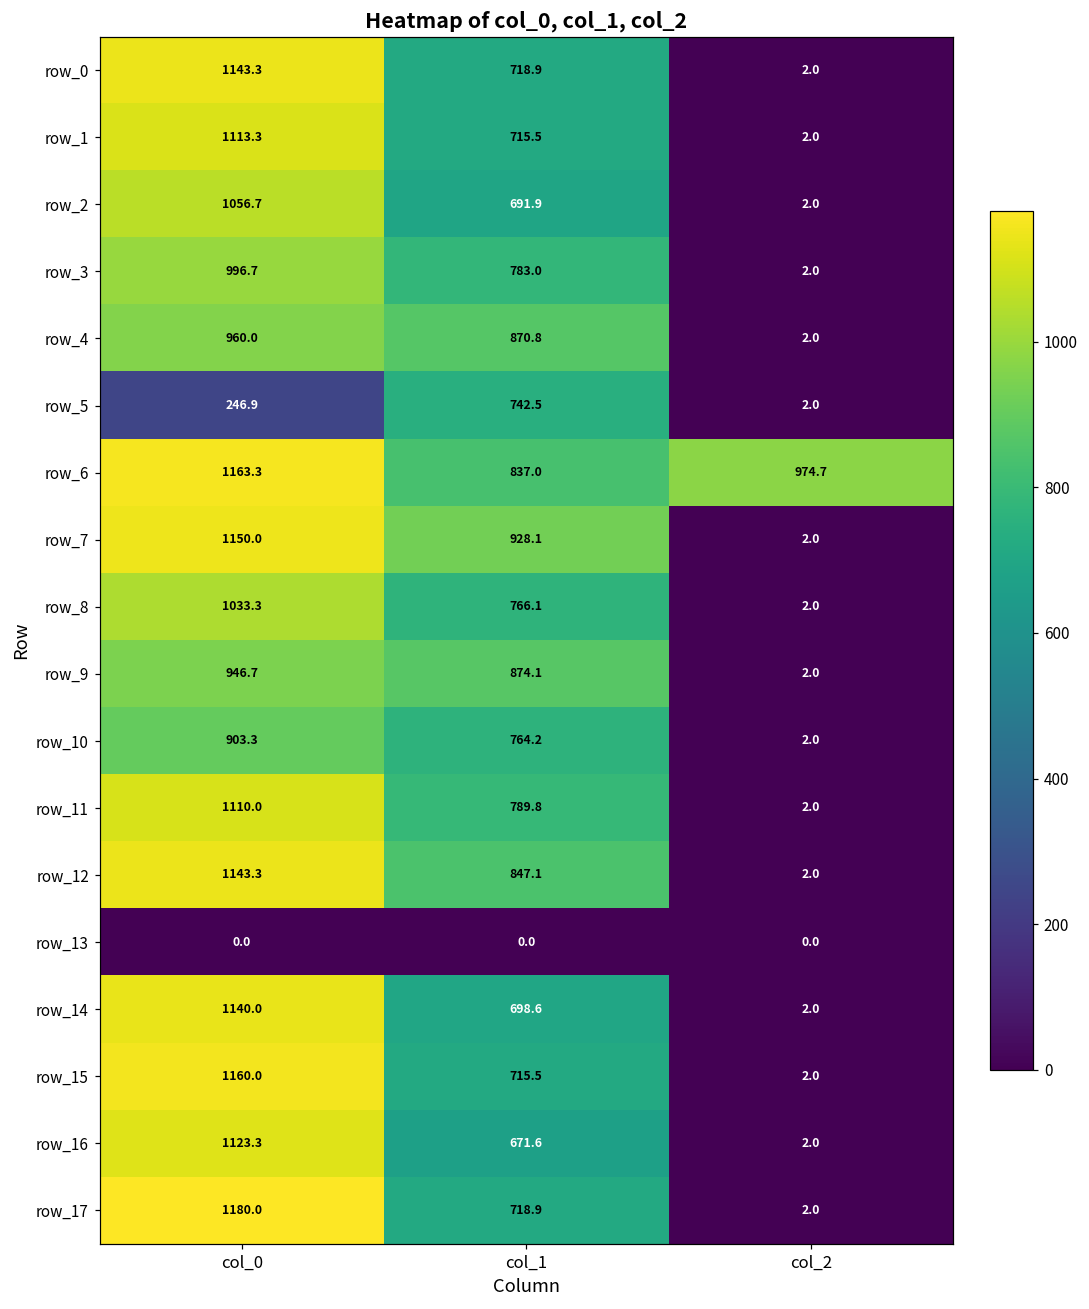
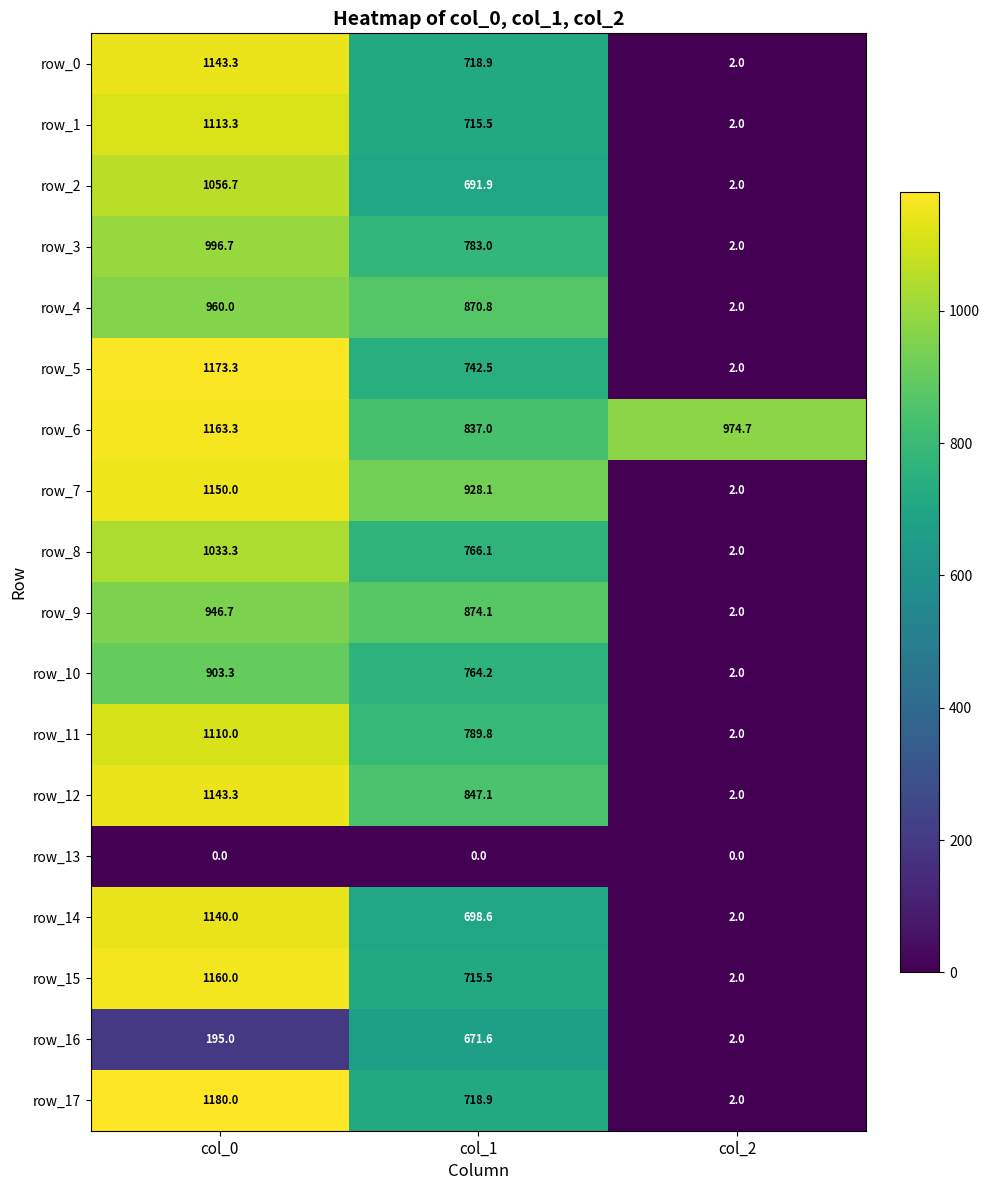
row_5, col_0: 246.9 -> 1173.3
row_16, col_0: 1123.3 -> 195.0
